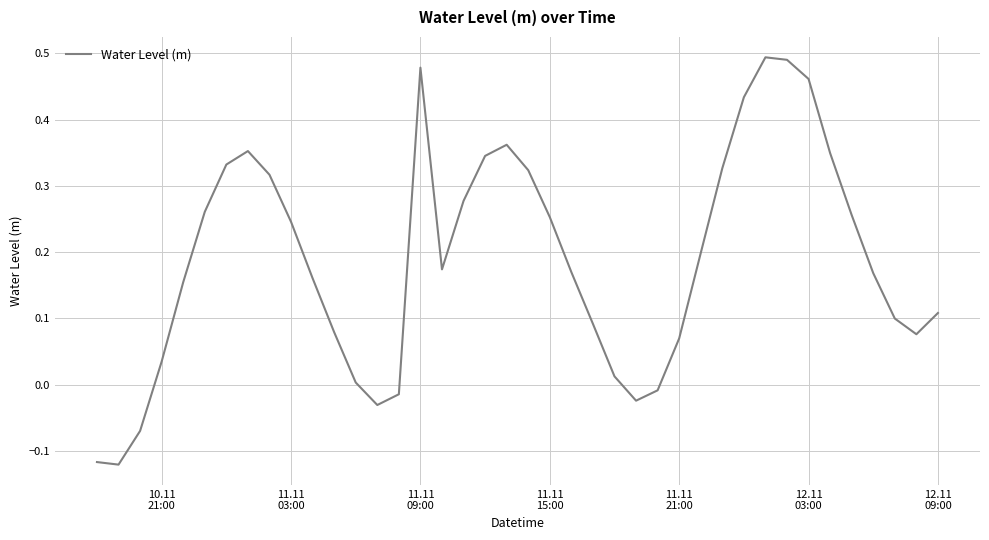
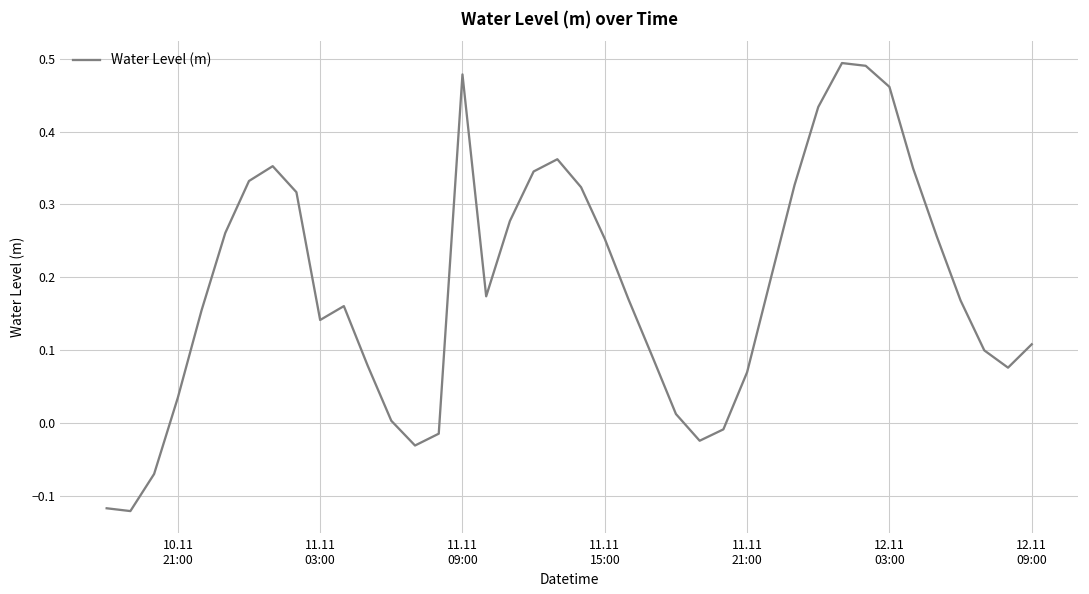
11.11 03:00: 0.25 -> 0.14
